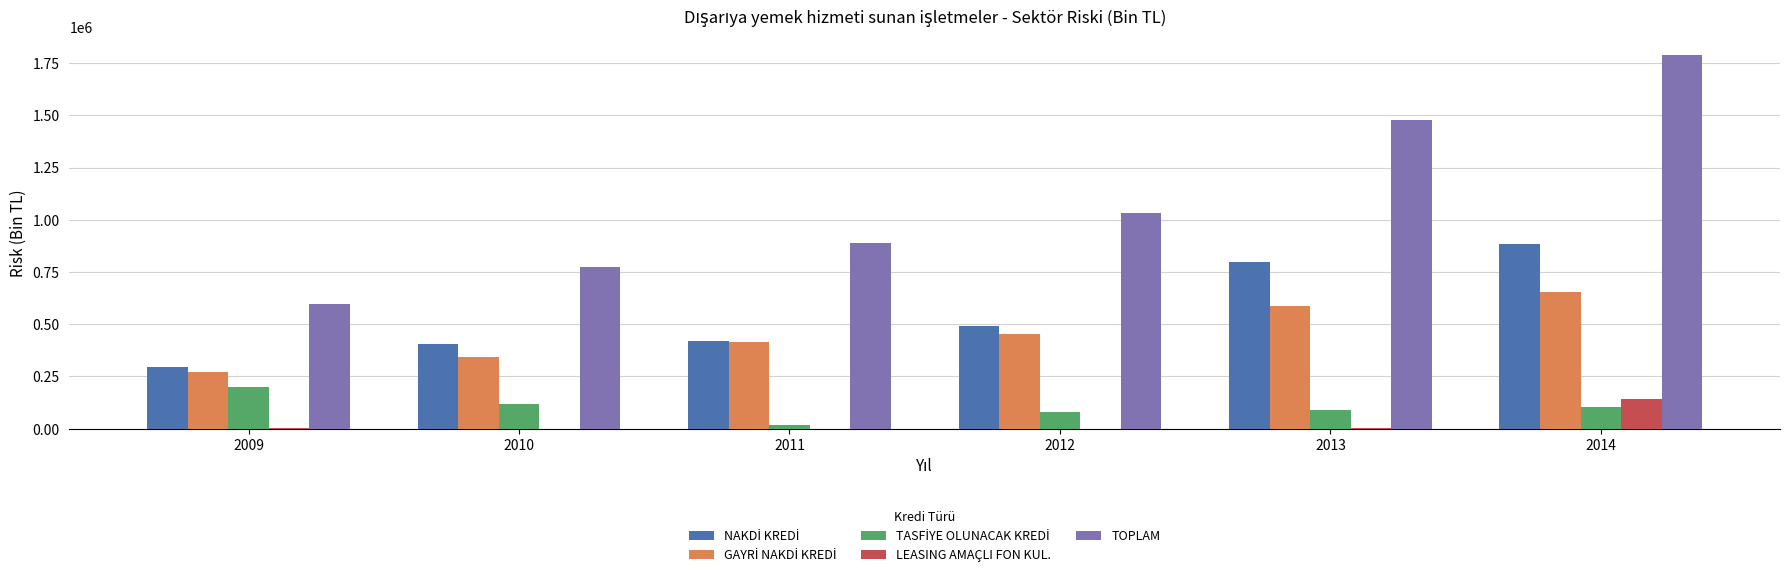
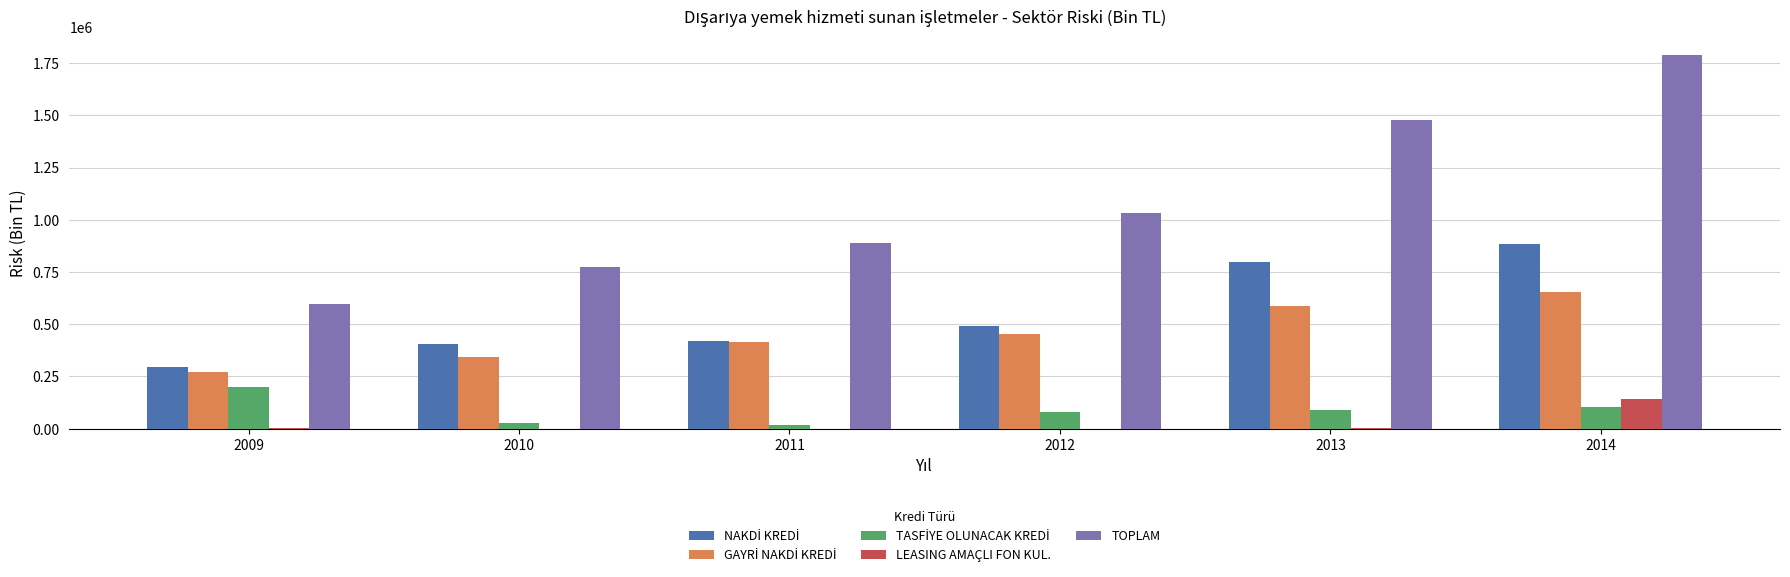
TASFİYE OLUNACAK KREDİ, 2010: 120000 -> 30000
